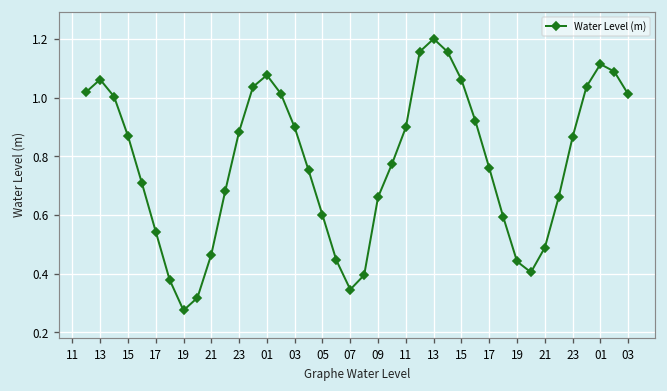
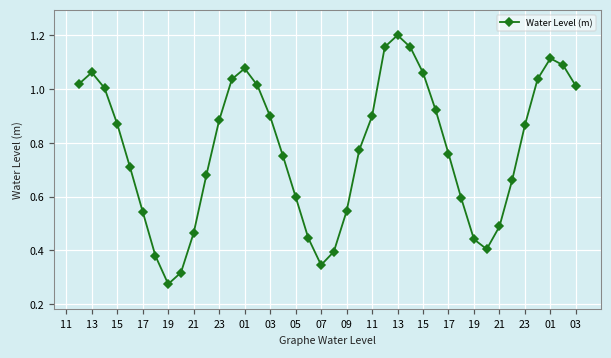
09: 0.66 -> 0.55
